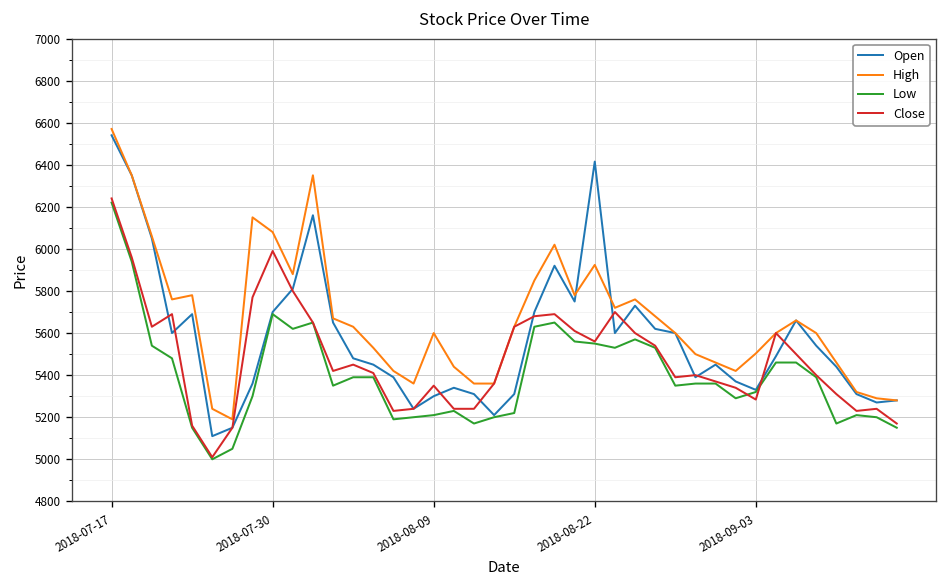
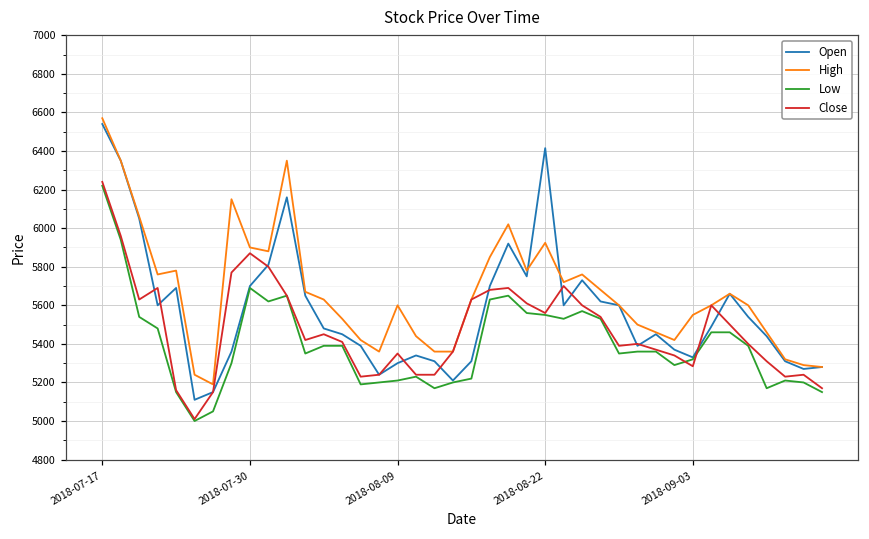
High, 2018-07-30: 6080 -> 5900
Close, 2018-07-30: 5990 -> 5870
High, 2018-09-03: 5500 -> 5550
